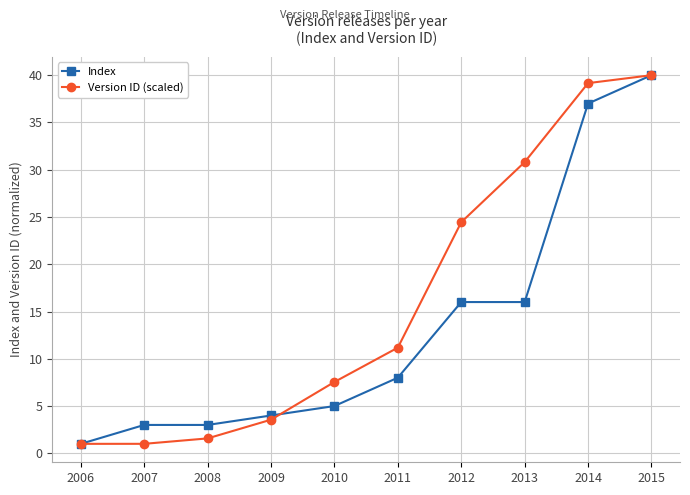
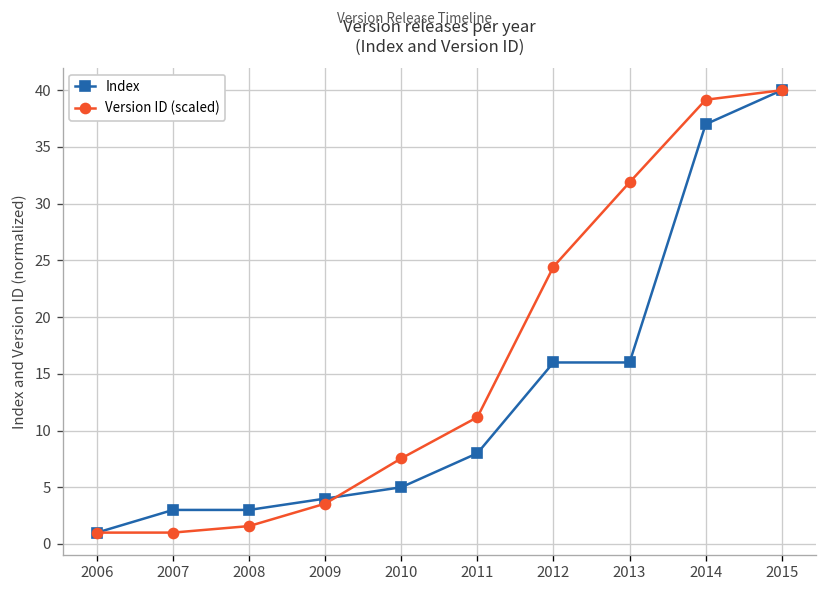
Version ID (scaled), 2013: 31 -> 32
